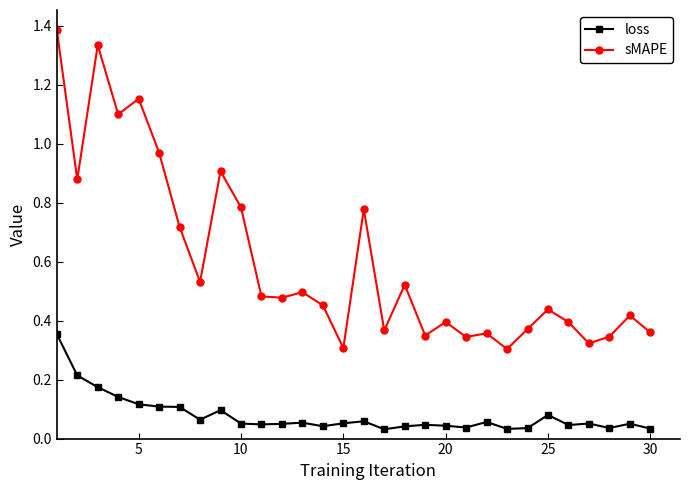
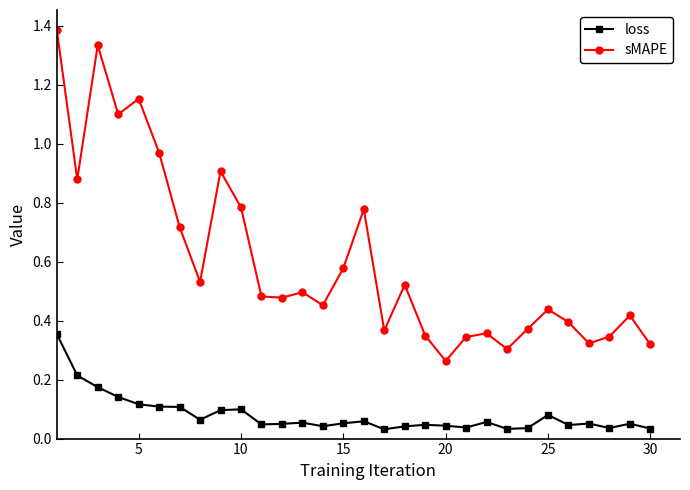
loss, 10: 0.05 -> 0.10
sMAPE, 15: 0.31 -> 0.58
sMAPE, 20: 0.40 -> 0.26
sMAPE, 30: 0.36 -> 0.32
